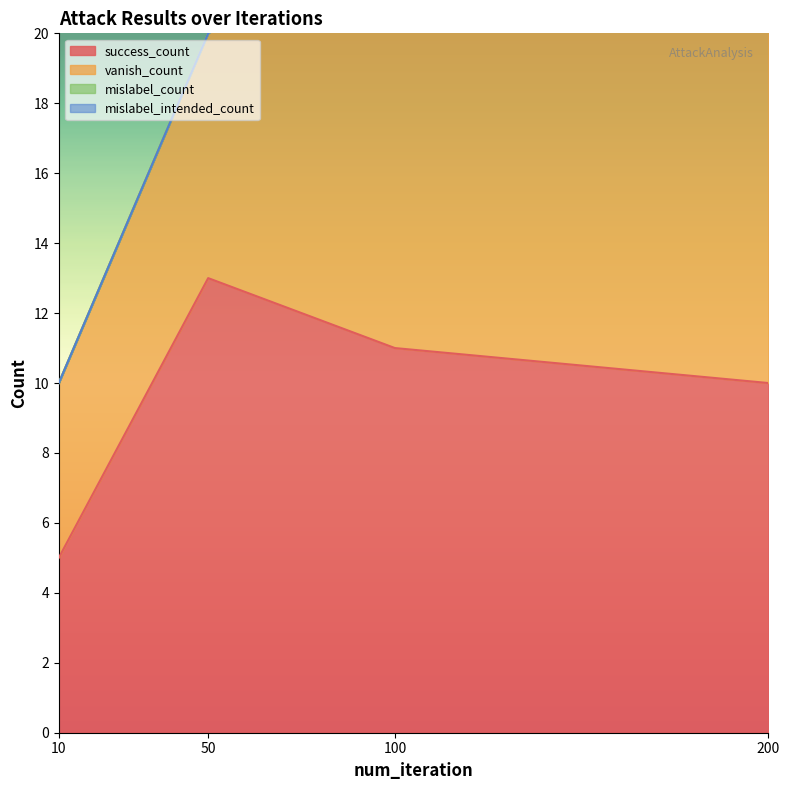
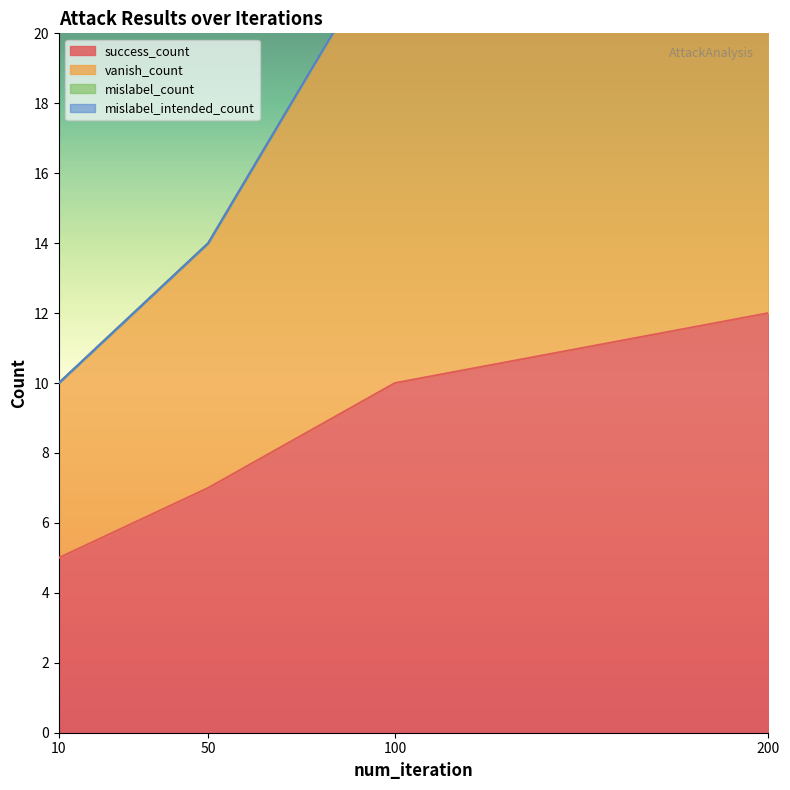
success_count, 50: 13 -> 7
success_count, 100: 11 -> 10
success_count, 200: 10 -> 12
